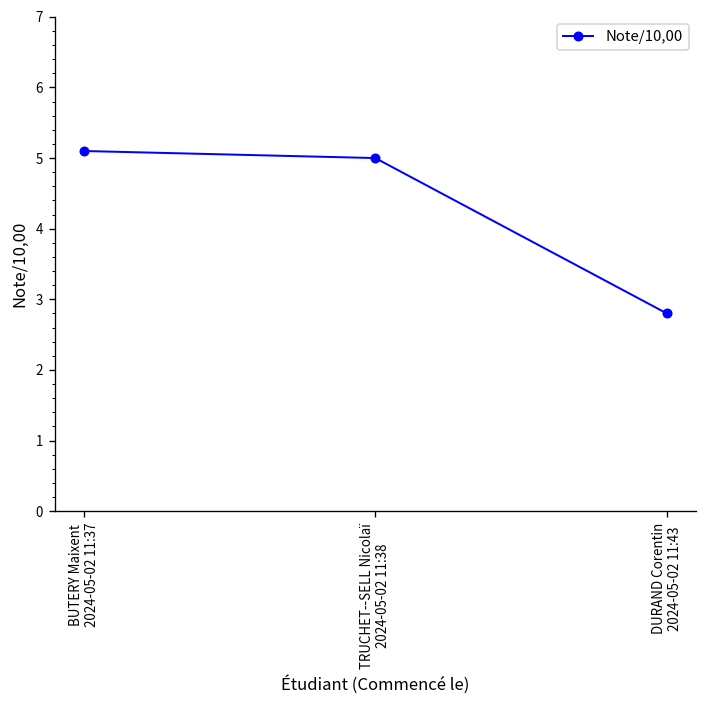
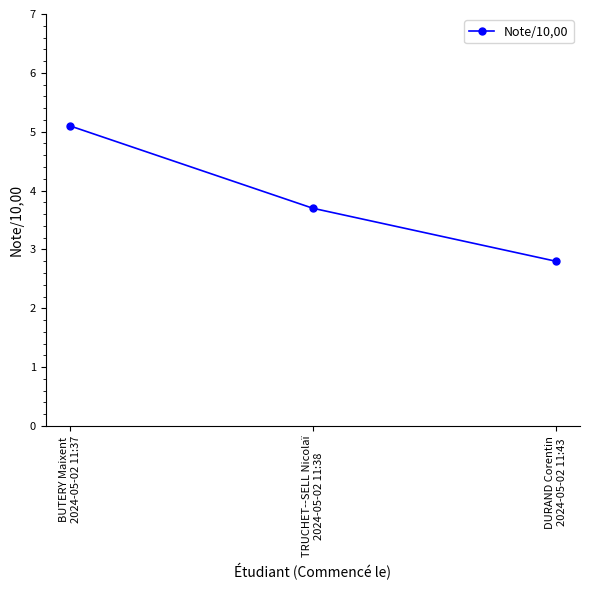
TRUCHET--SELL Nicolaï 2024-05-02 11:38: 5.0 -> 3.7
